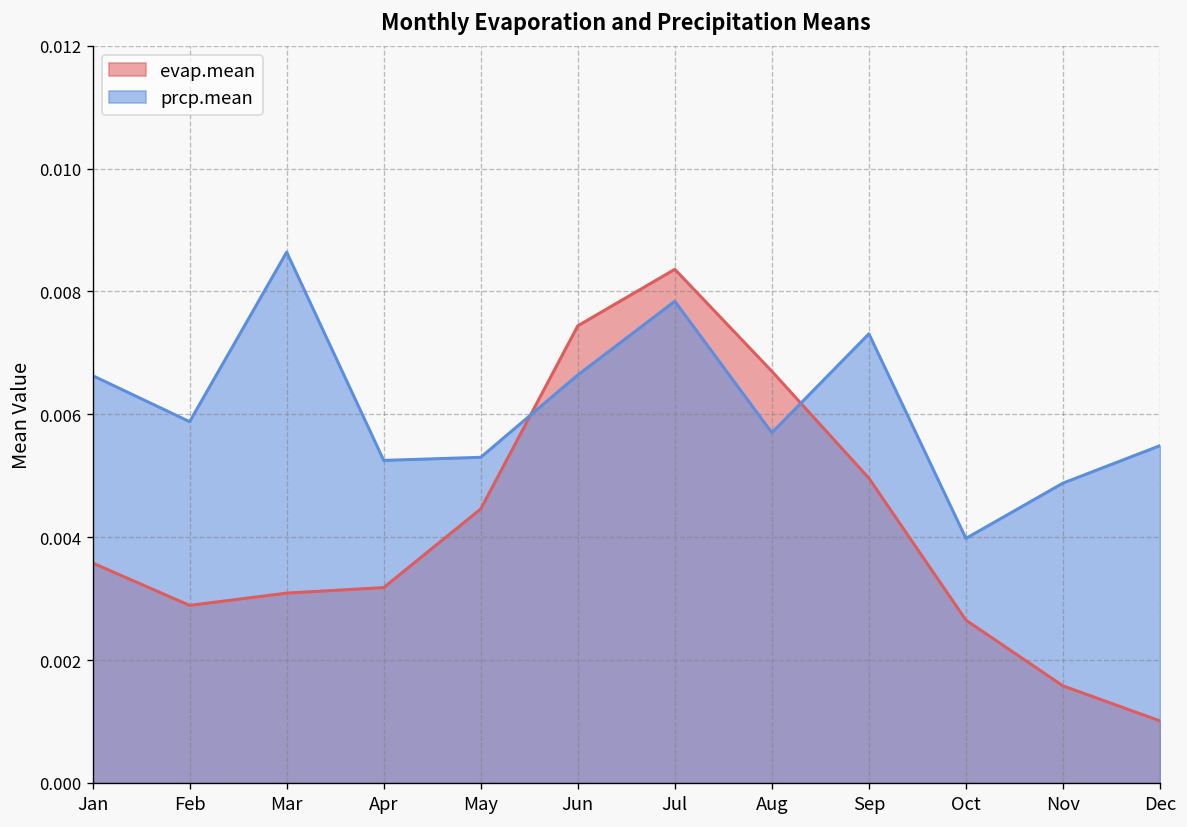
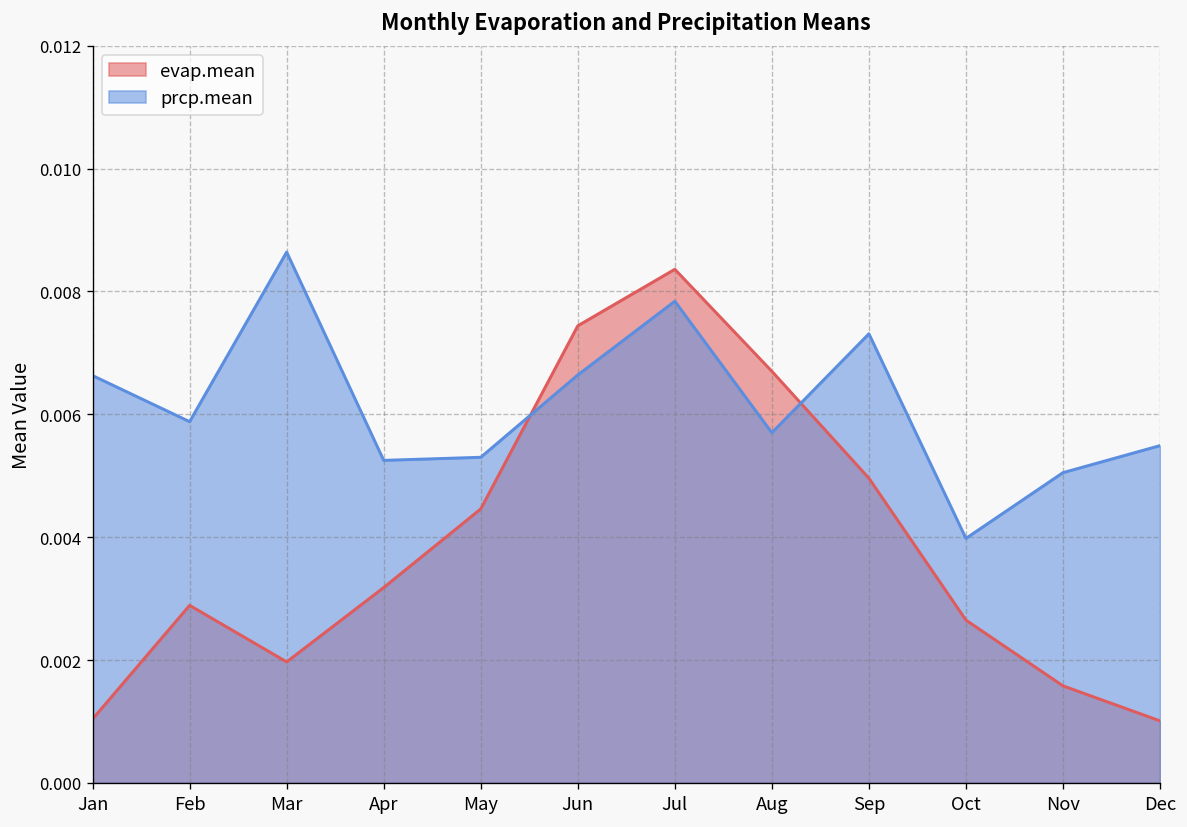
evap.mean, Jan: 0.0036 -> 0.0010
evap.mean, Mar: 0.0031 -> 0.0020
prcp.mean, Nov: 0.0049 -> 0.0051
